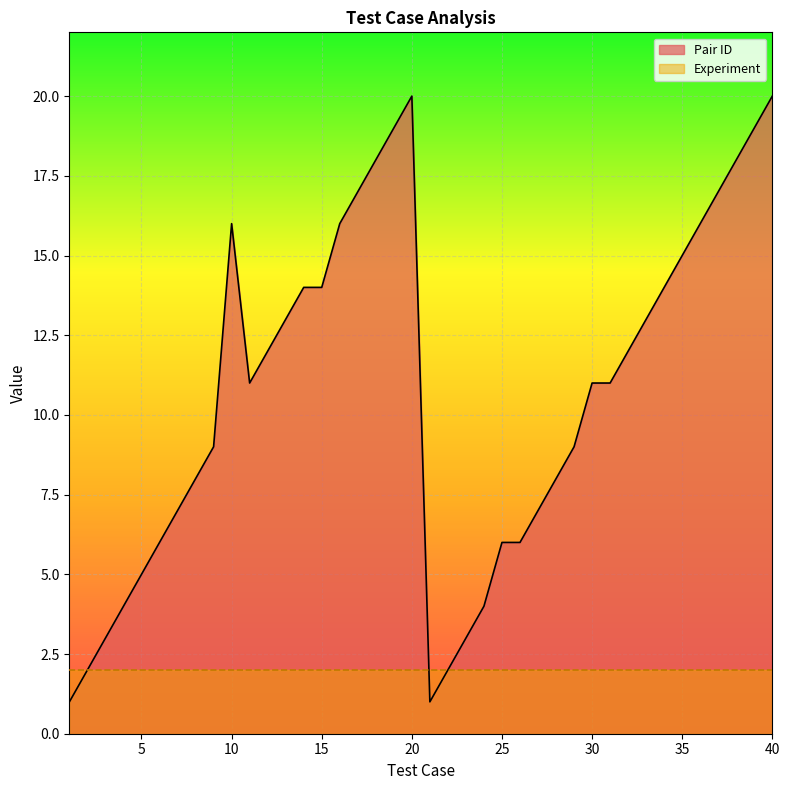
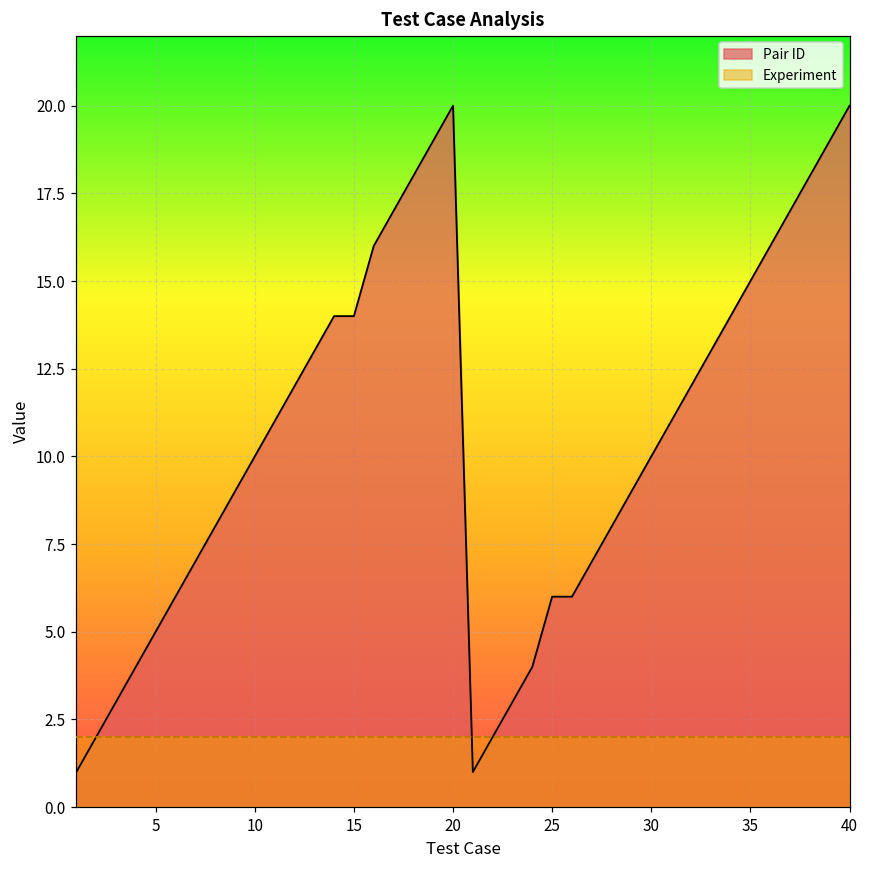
Pair ID, 10: 16 -> 10
Pair ID, 30: 11 -> 10
